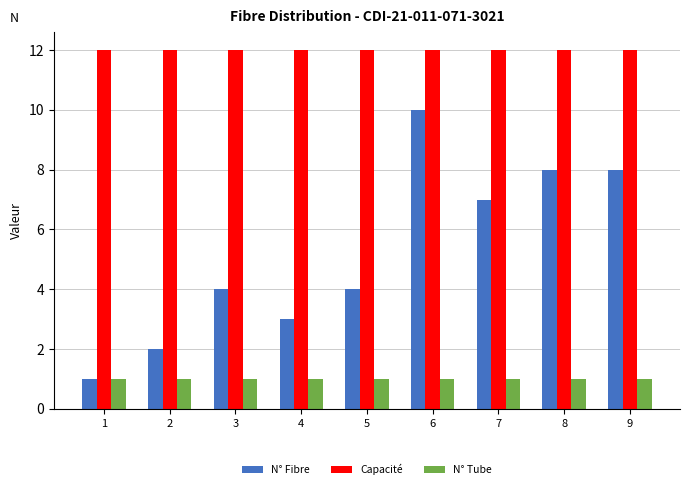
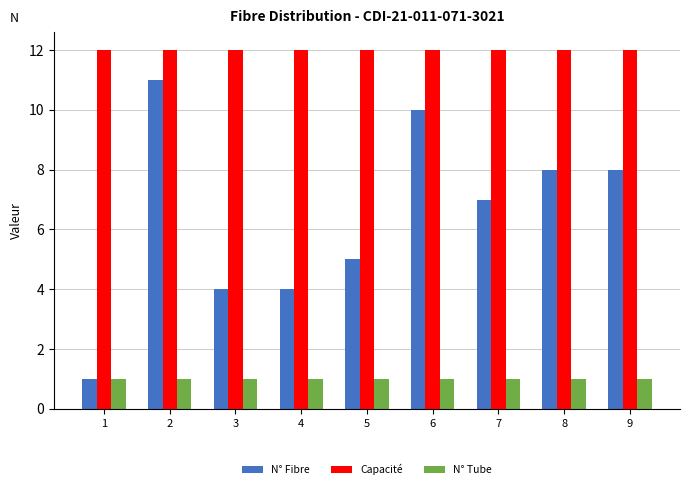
N° Fibre, 2: 2 -> 11
N° Fibre, 4: 3 -> 4
N° Fibre, 5: 4 -> 5
